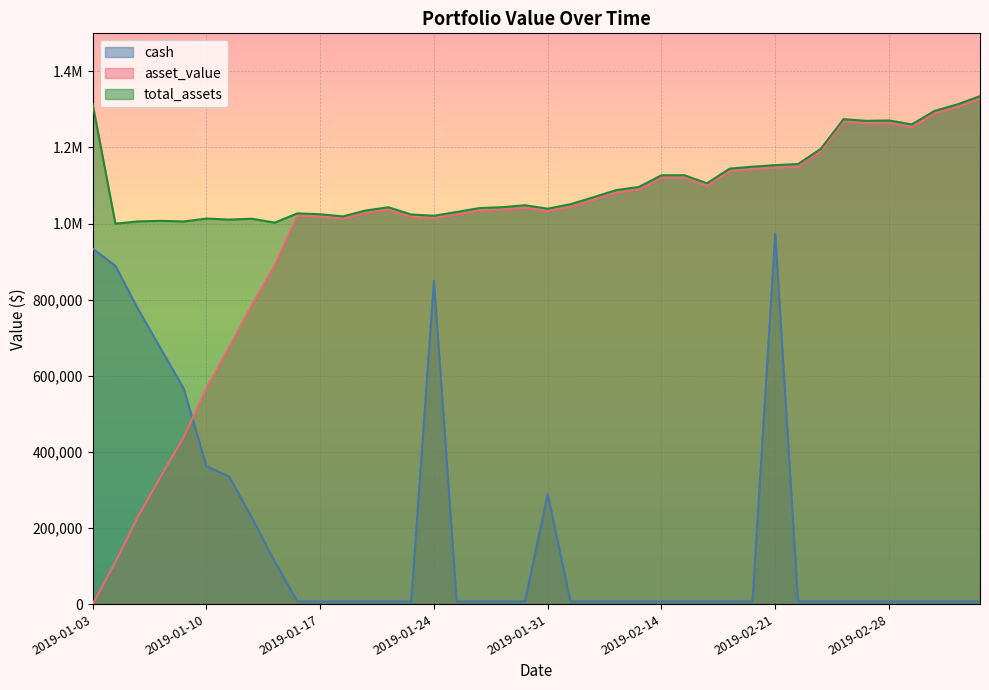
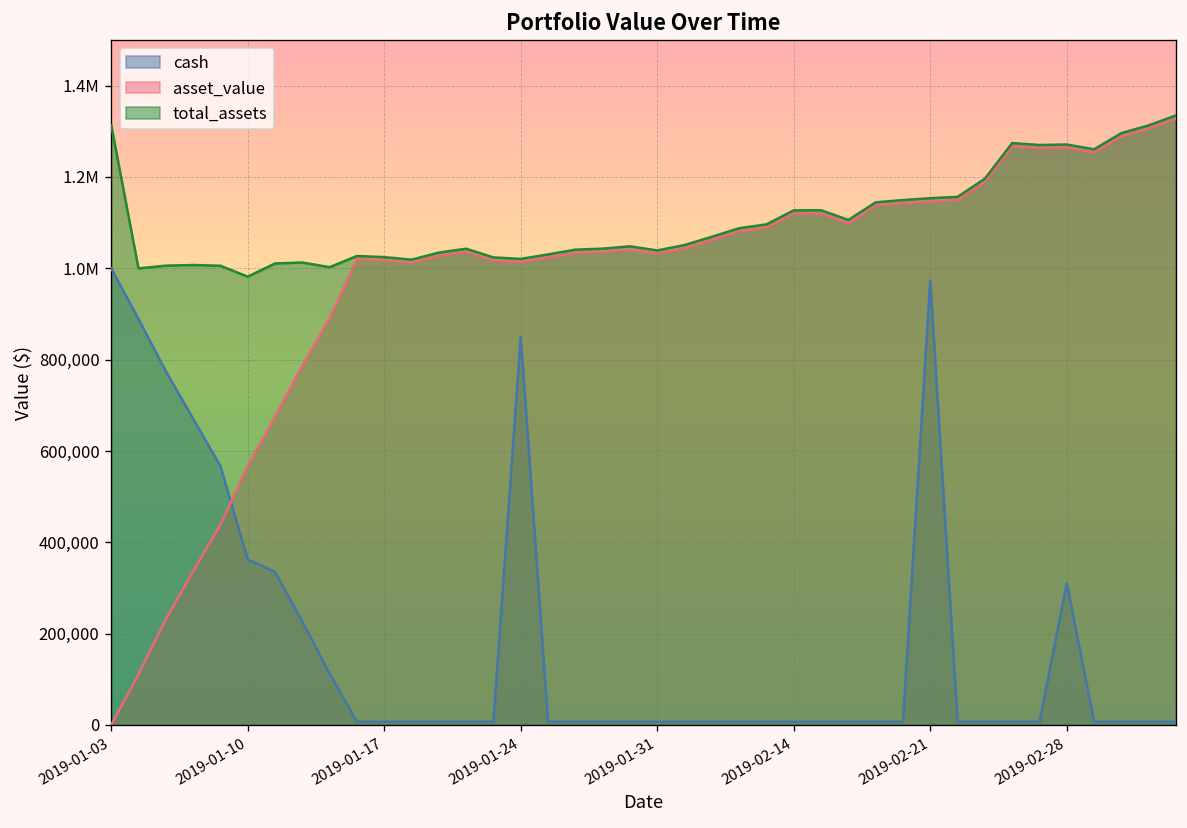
cash, 2019-01-03: 930,000 -> 1,000,000
total_assets, 2019-01-10: 1,010,000 -> 980,000
cash, 2019-01-31: 290,000 -> 10,000
cash, 2019-02-28: 10,000 -> 310,000
